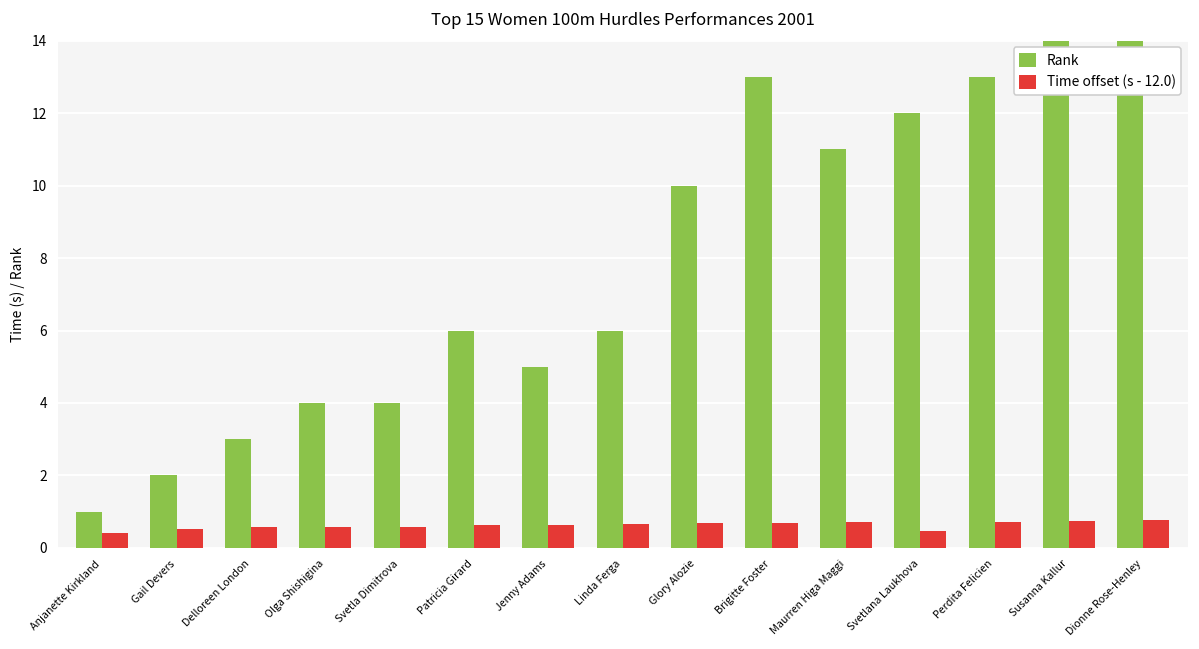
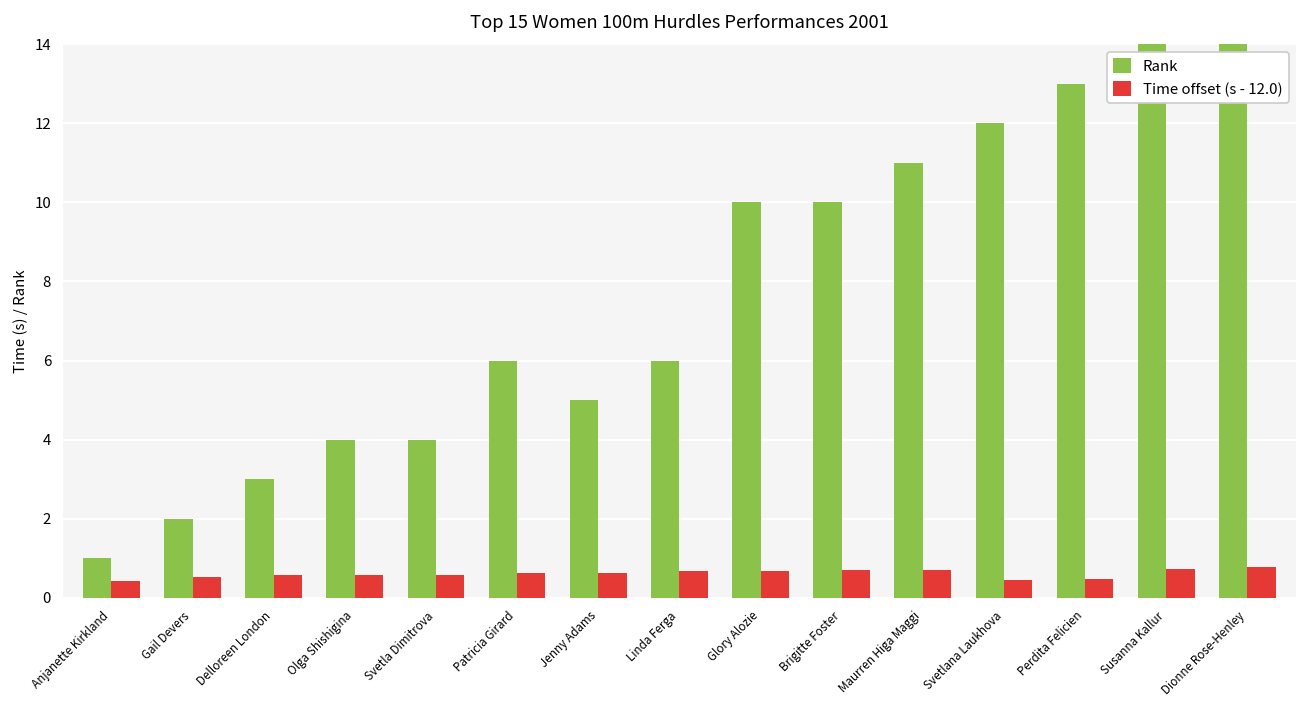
Rank, Brigitte Foster: 13 -> 10
Time offset (s - 12.0), Perdita Felicien: 0.7 -> 0.5
